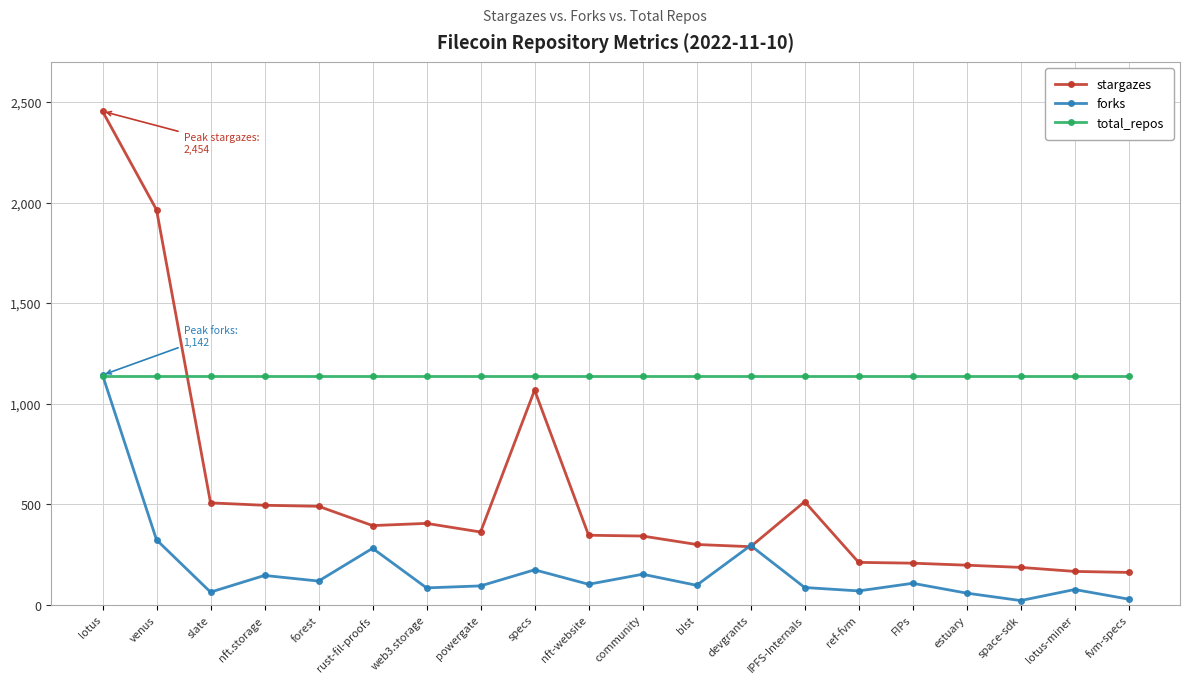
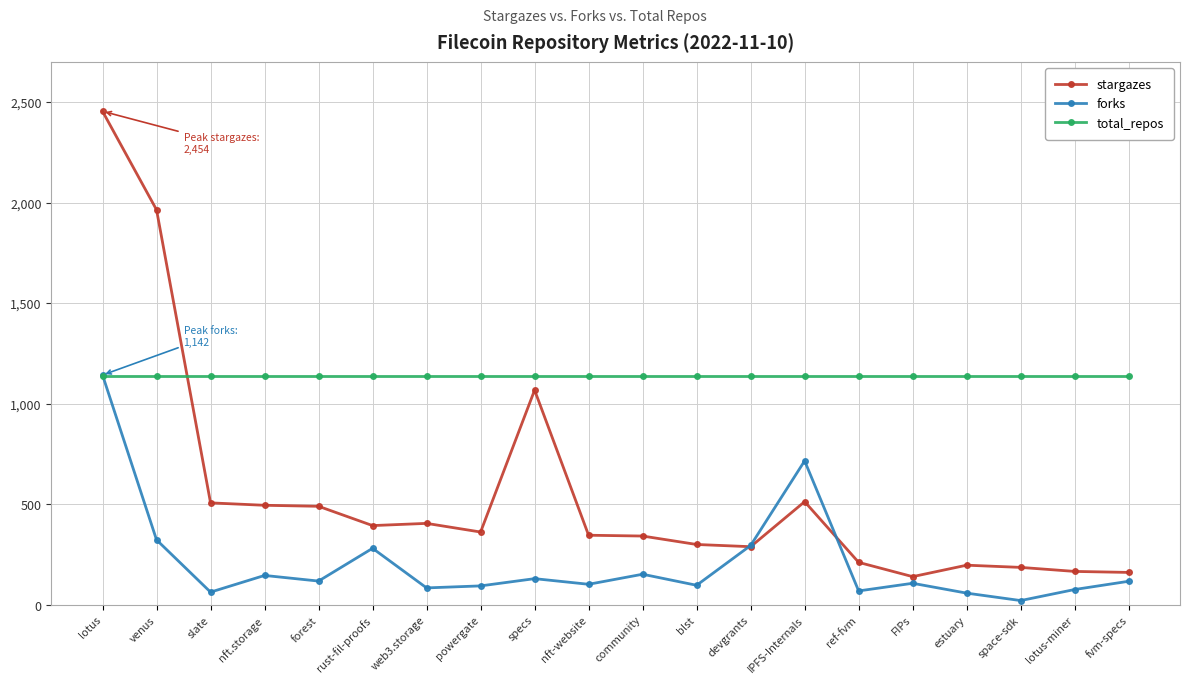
forks, specs: 170 -> 130
forks, IPFS-Internals: 90 -> 720
stargazes, FIPs: 210 -> 140
forks, fvm-specs: 30 -> 120
